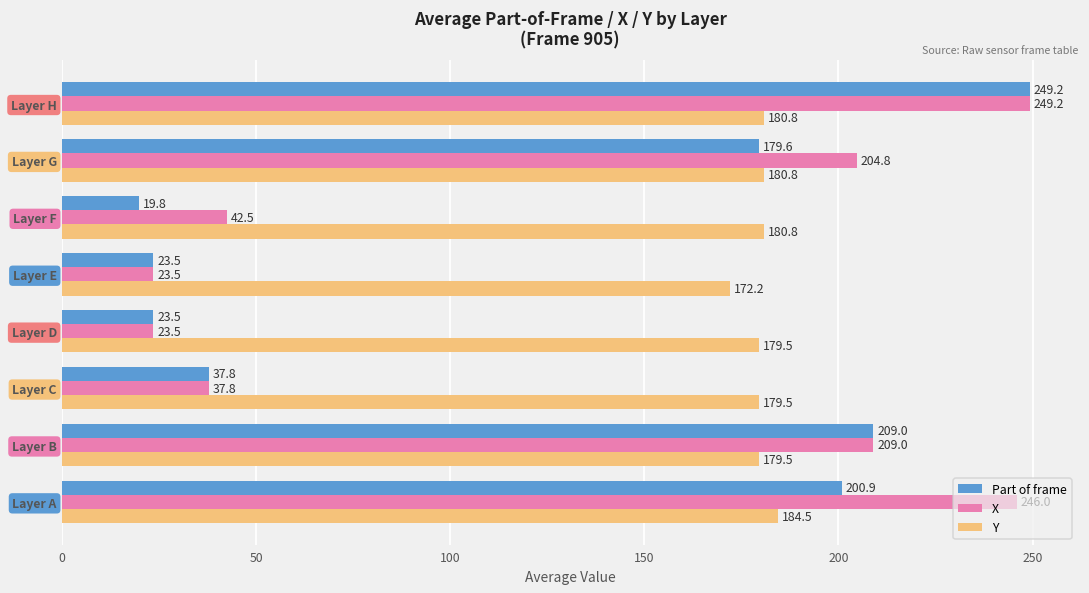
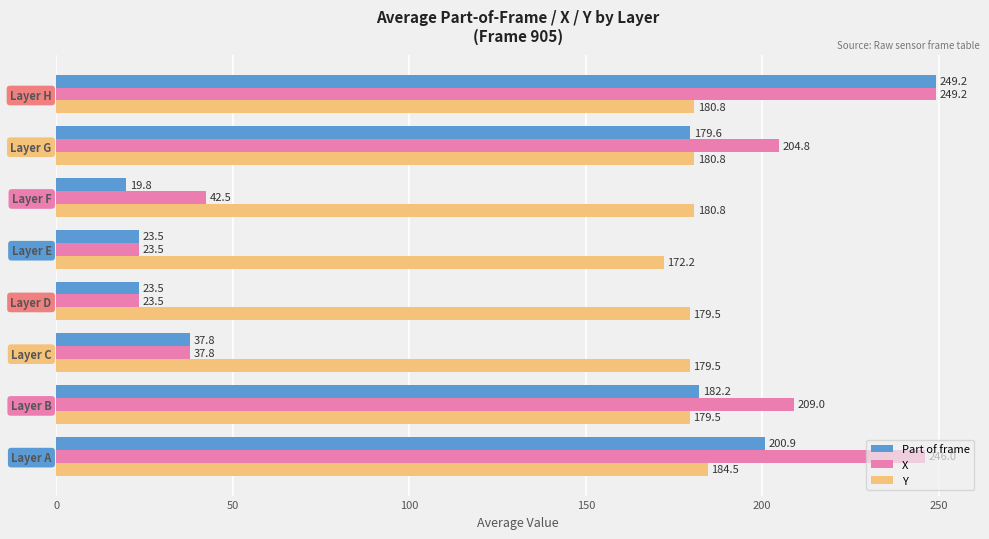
Part of frame, Layer B: 209.0 -> 182.2
